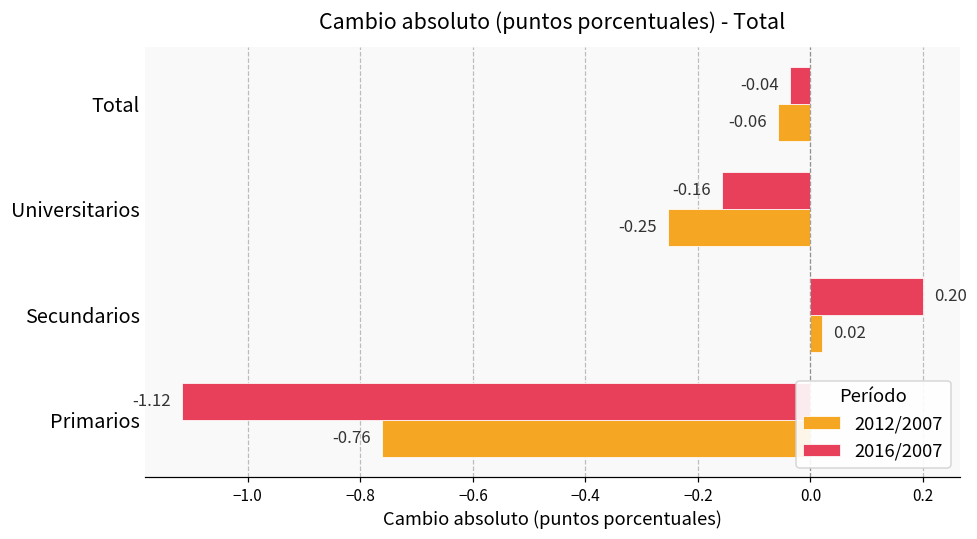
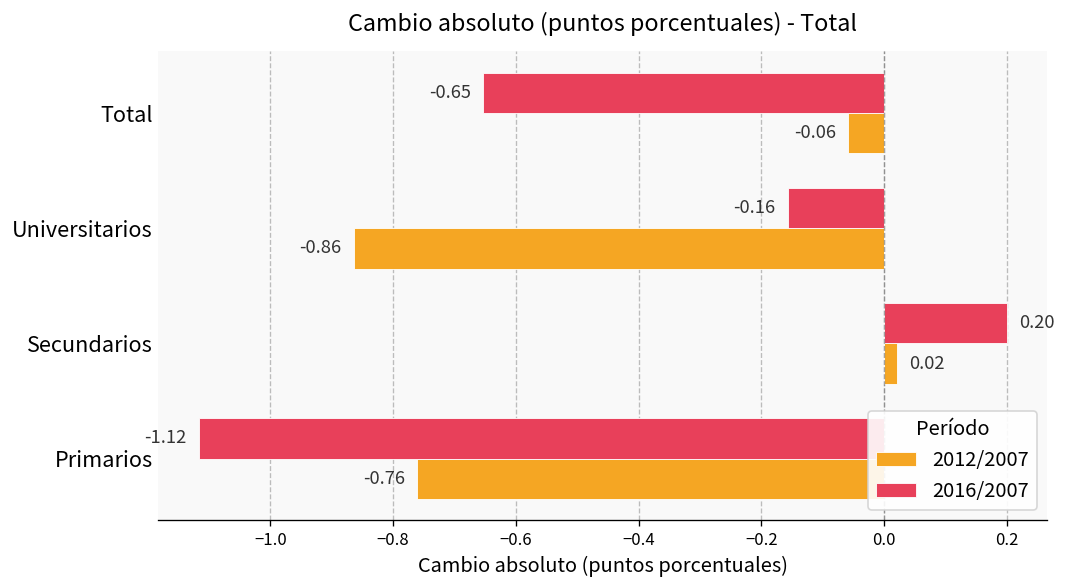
2016/2007, Total: -0.04 -> -0.65
2012/2007, Universitarios: -0.25 -> -0.86
